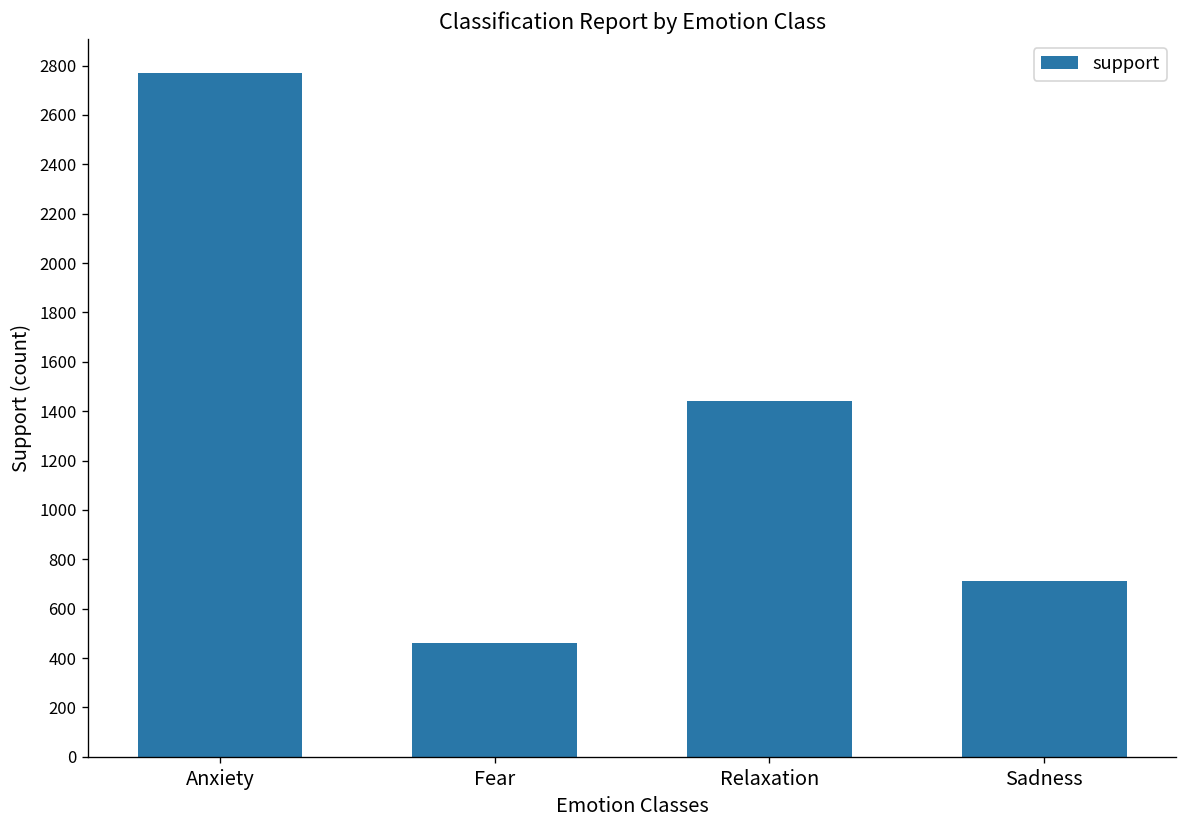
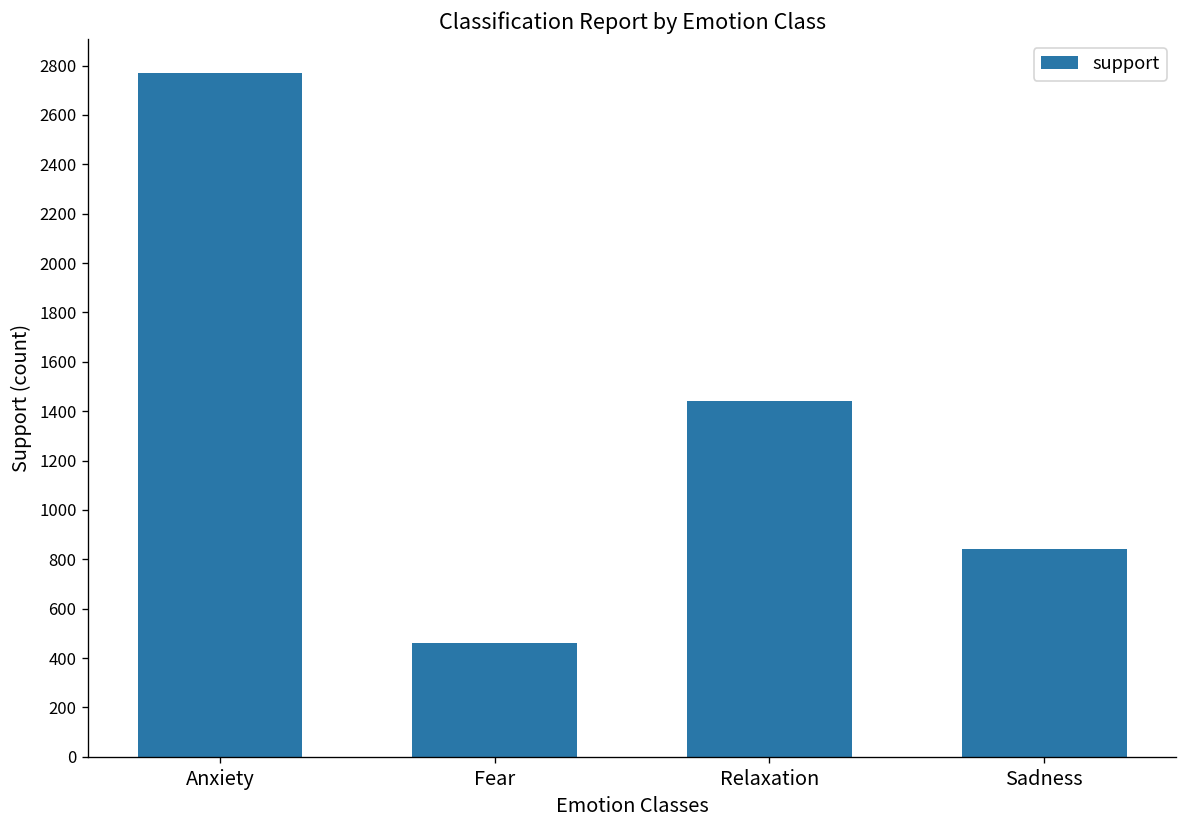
Sadness: 710 -> 840
